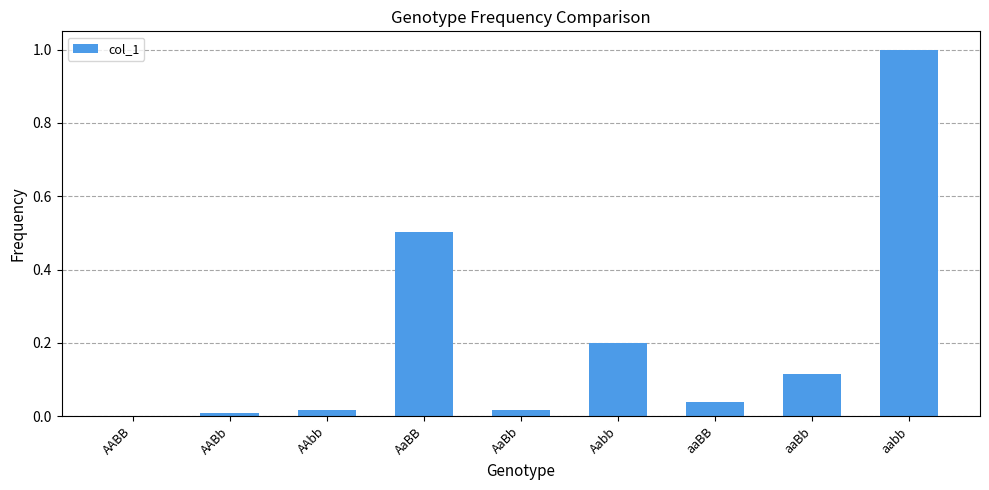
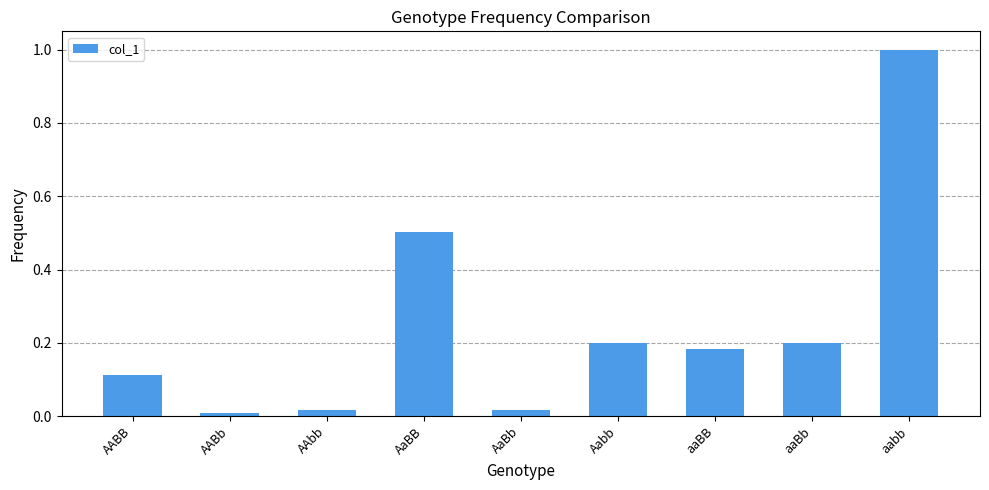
AABB: 0.00 -> 0.11
aaBB: 0.04 -> 0.18
aaBb: 0.11 -> 0.20
